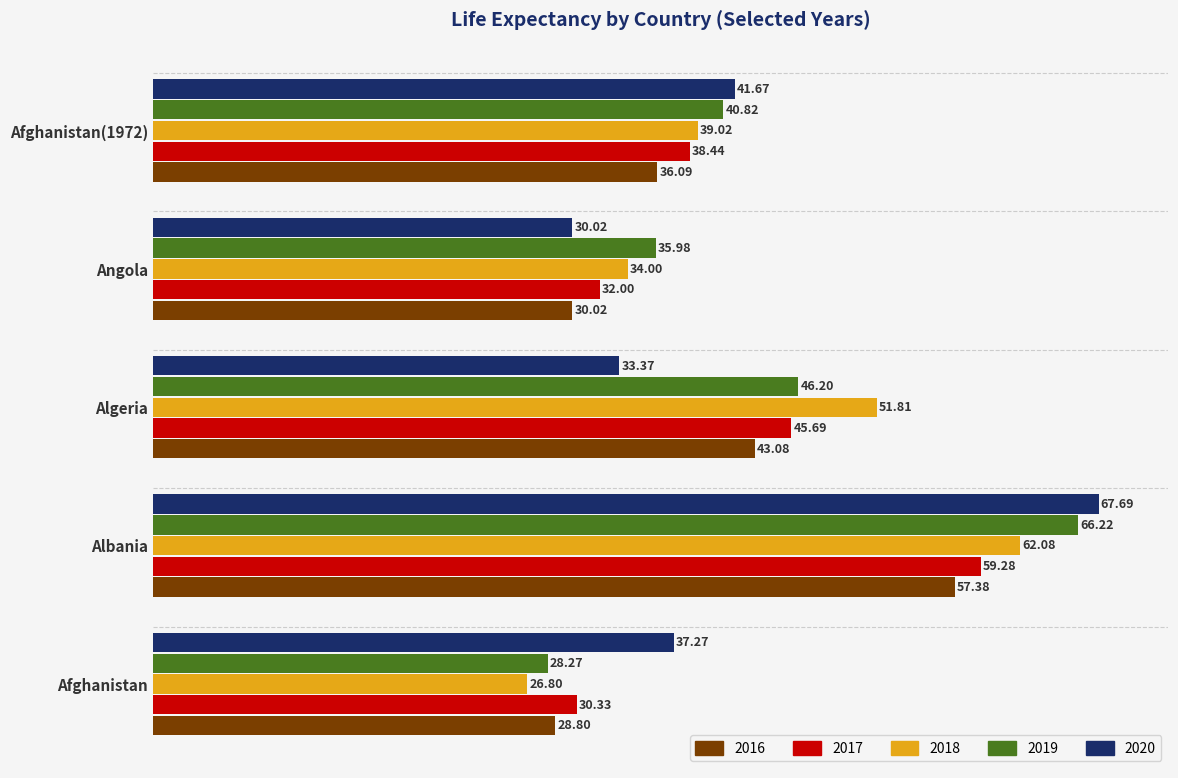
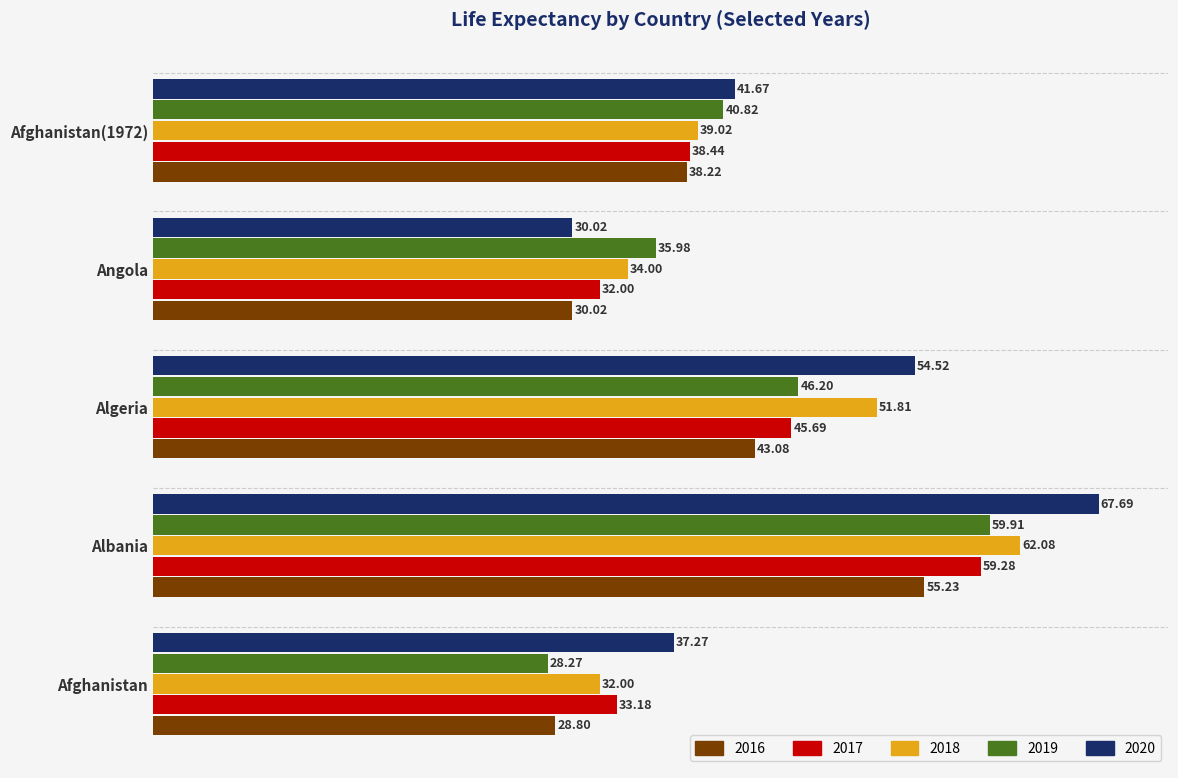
2016, Afghanistan(1972): 36.09 -> 38.22
2020, Algeria: 33.37 -> 54.52
2019, Albania: 66.22 -> 59.91
2016, Albania: 57.38 -> 55.23
2018, Afghanistan: 26.80 -> 32.00
2017, Afghanistan: 30.33 -> 33.18
